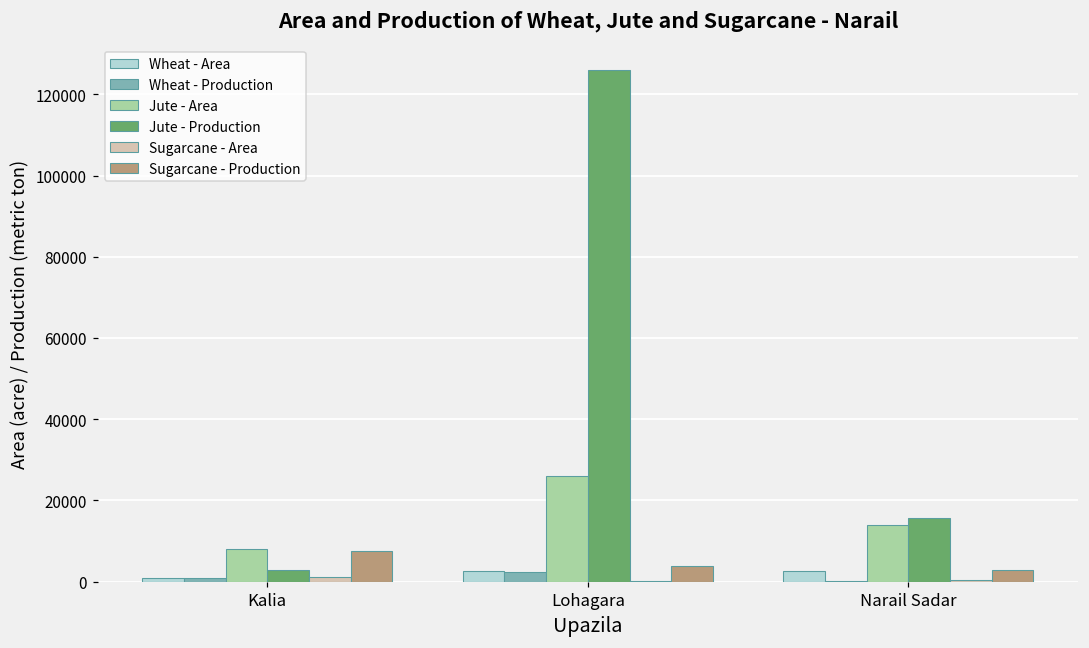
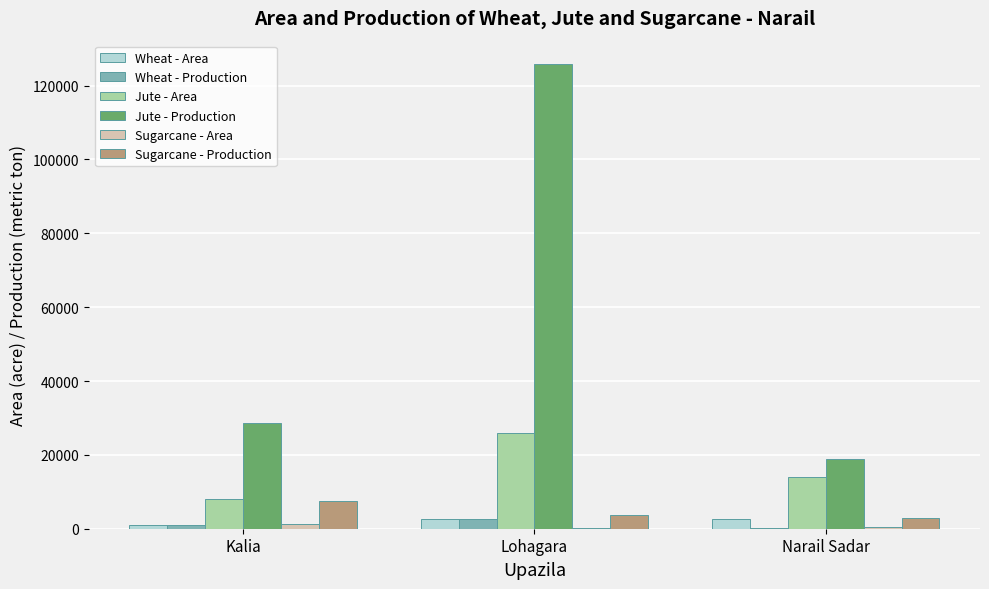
Jute - Production, Kalia: 3000 -> 29000
Jute - Production, Narail Sadar: 16000 -> 19000
